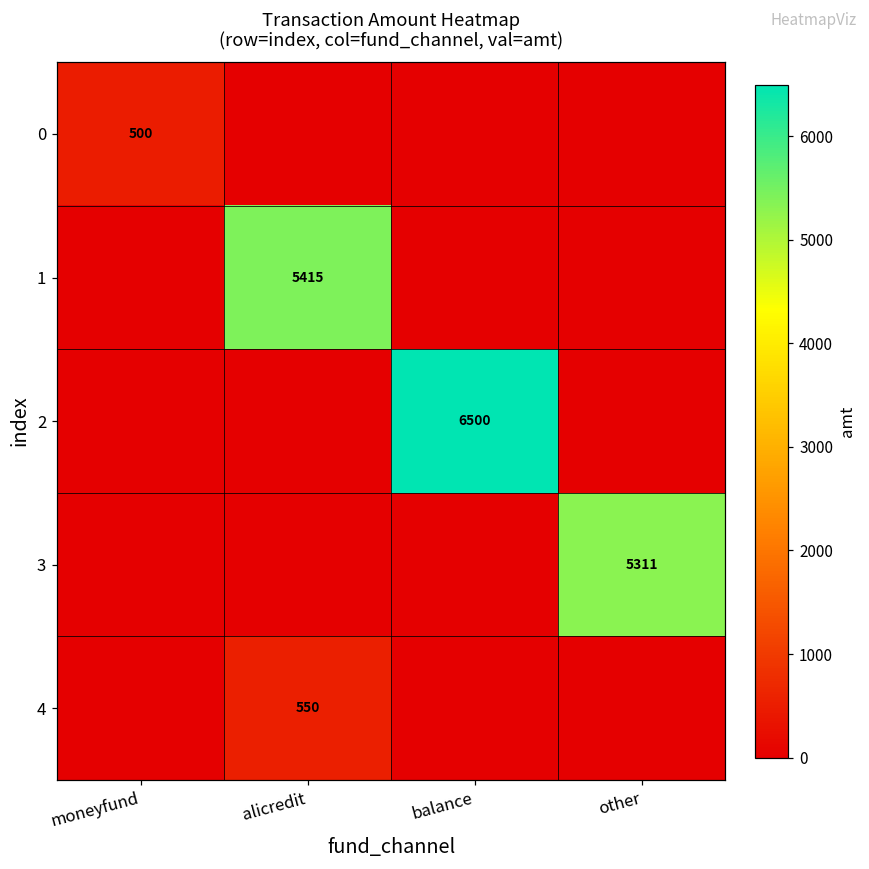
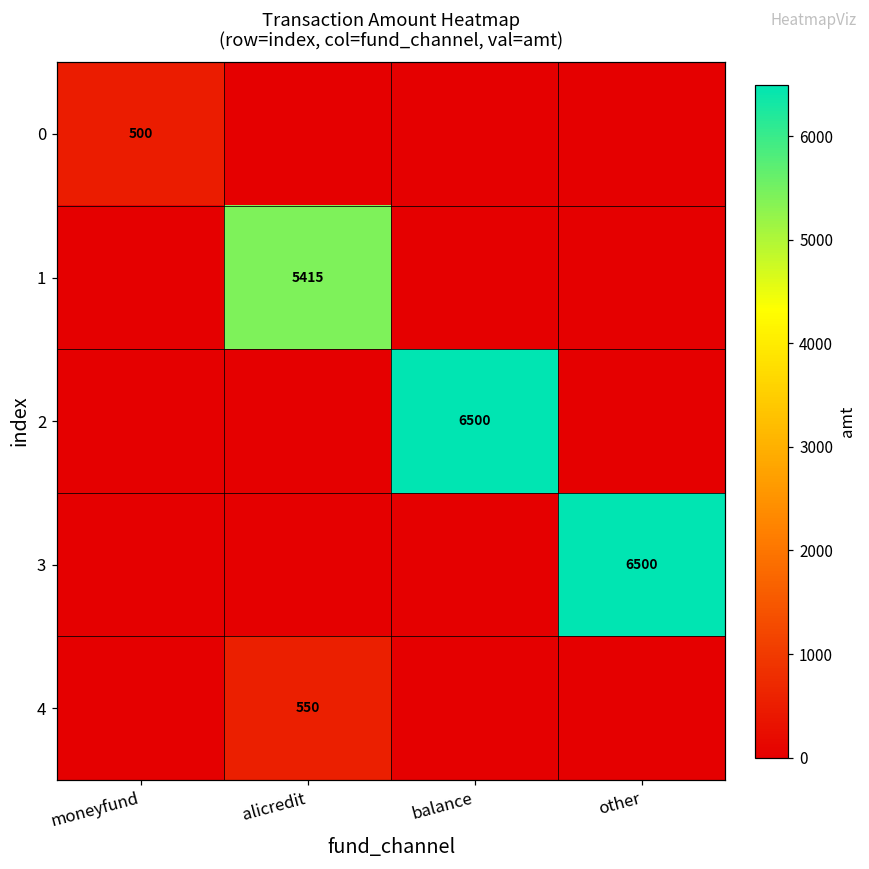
3, other: 5311 -> 6500
